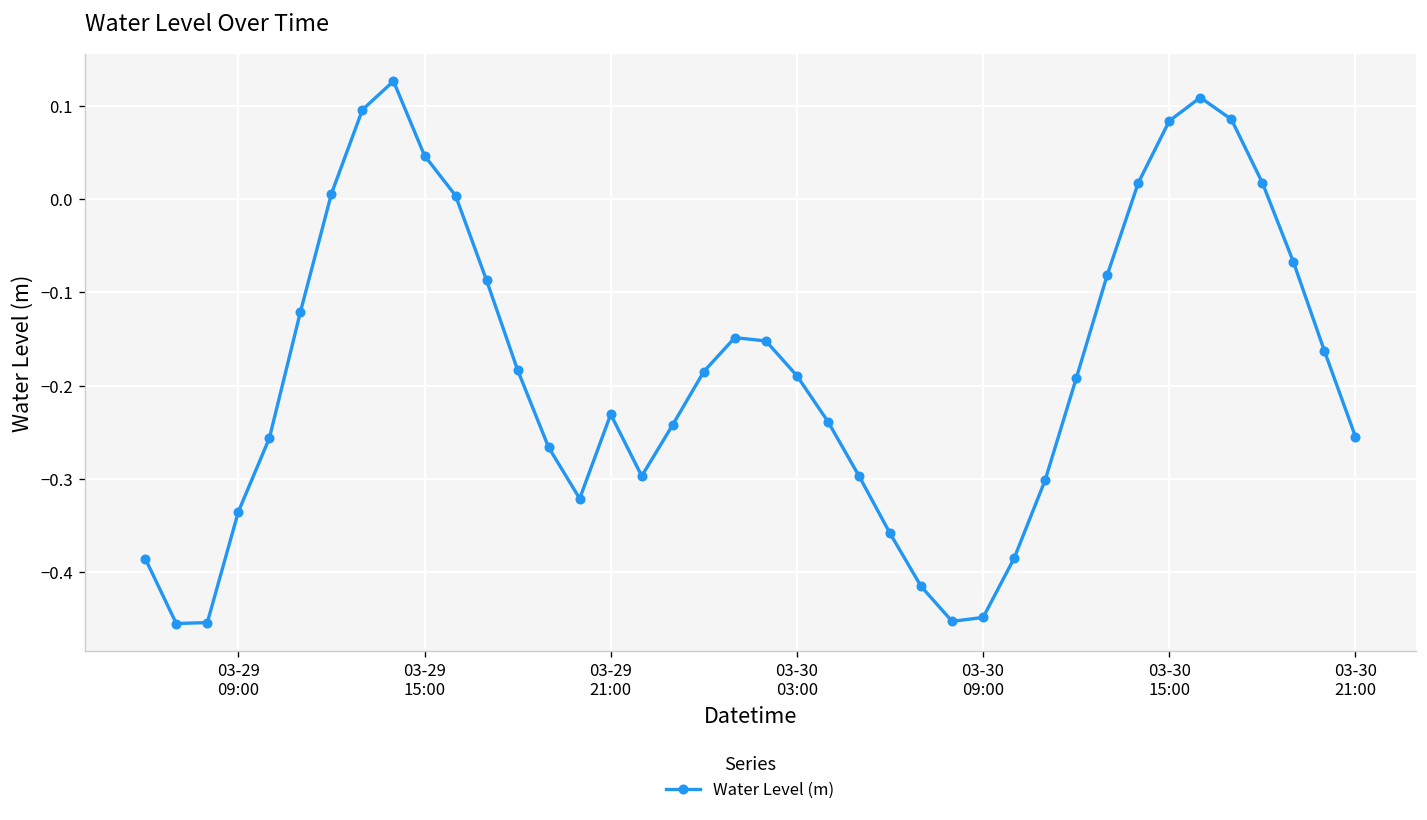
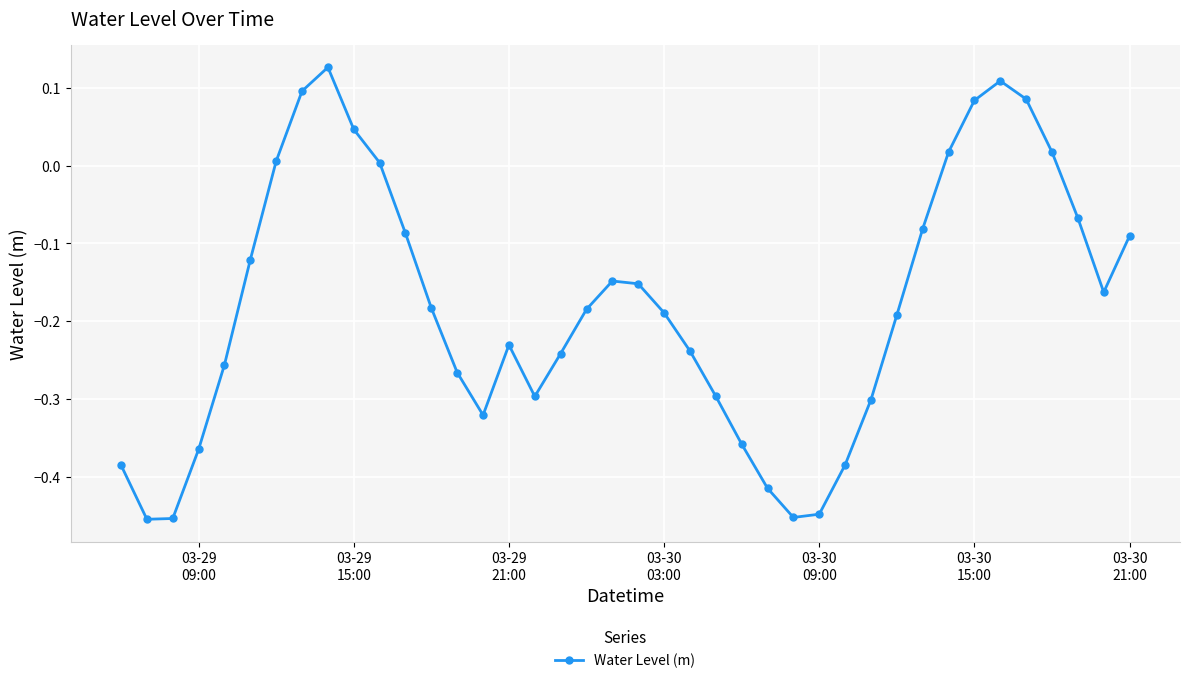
03-29 09:00: -0.33 -> -0.36
03-30 21:00: -0.25 -> -0.09
